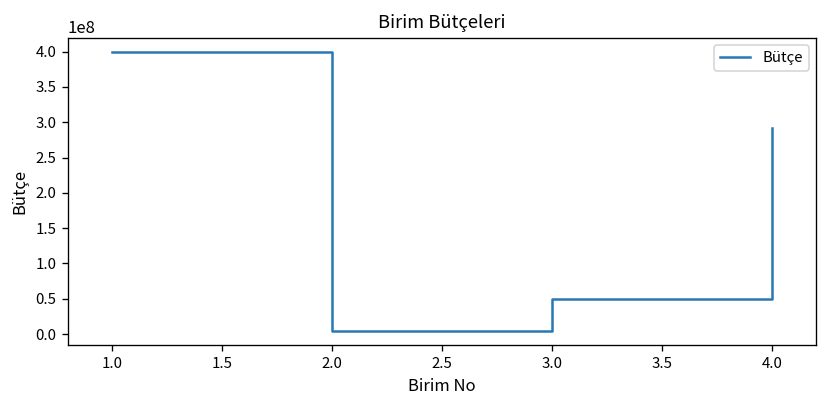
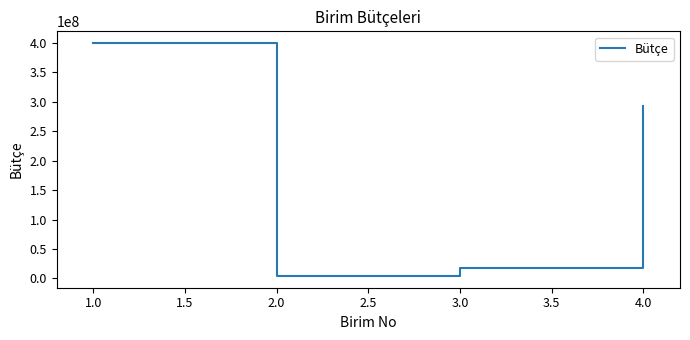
3.0: 50000000 -> 20000000
